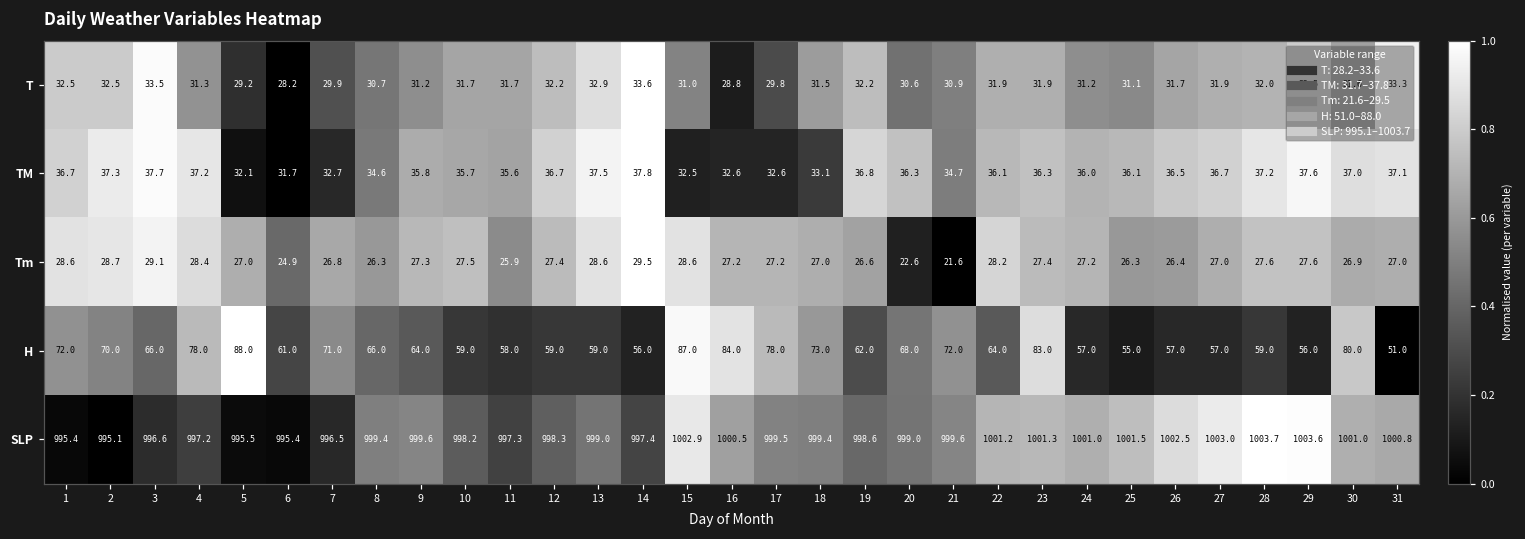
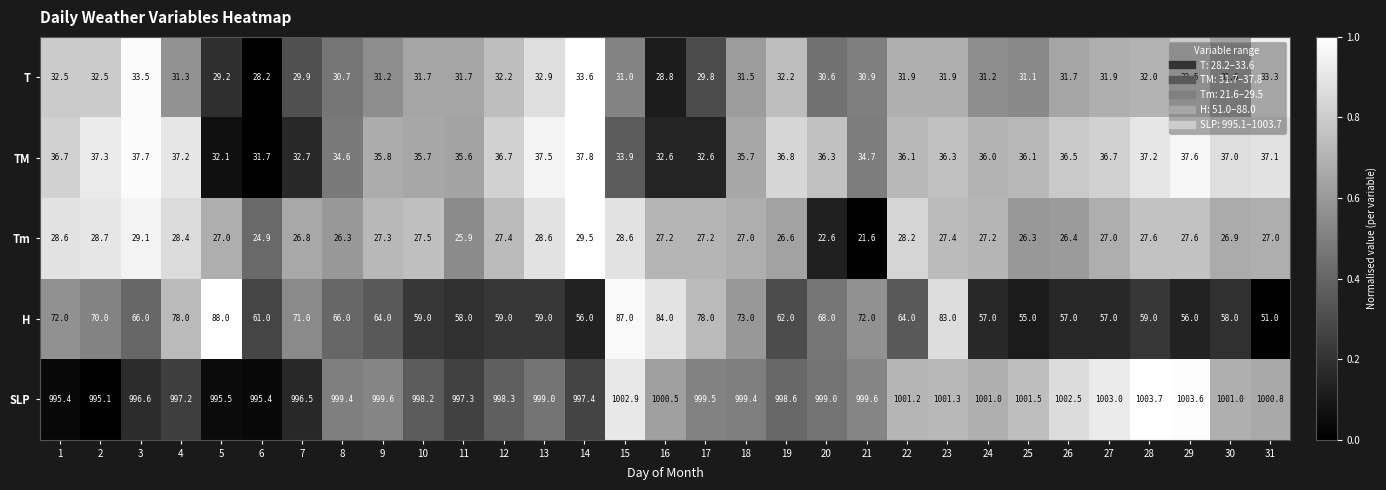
TM, 15: 32.5 -> 33.9
TM, 18: 33.1 -> 35.7
H, 30: 80.0 -> 58.0
